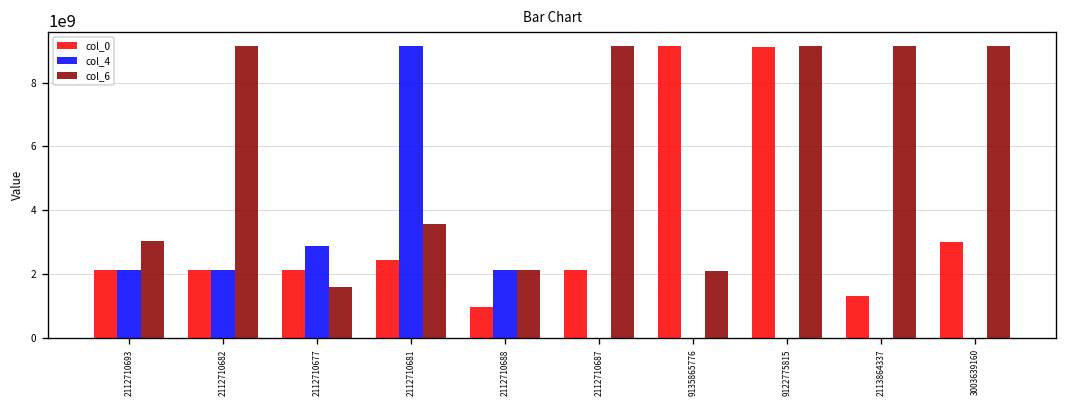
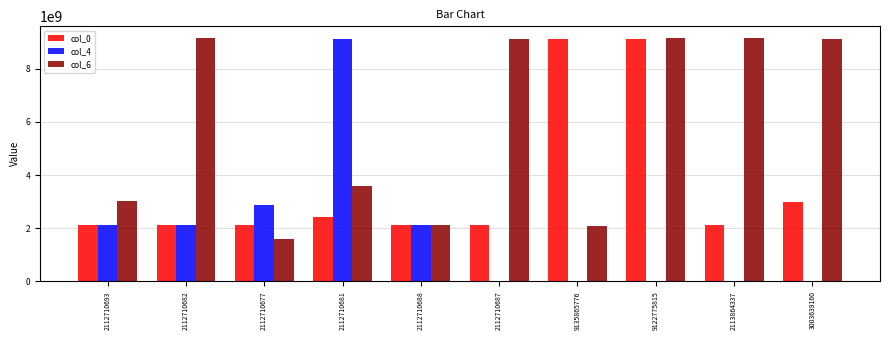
col_0, 2112710688: 900000000 -> 2100000000
col_0, 2113864337: 1300000000 -> 2100000000
